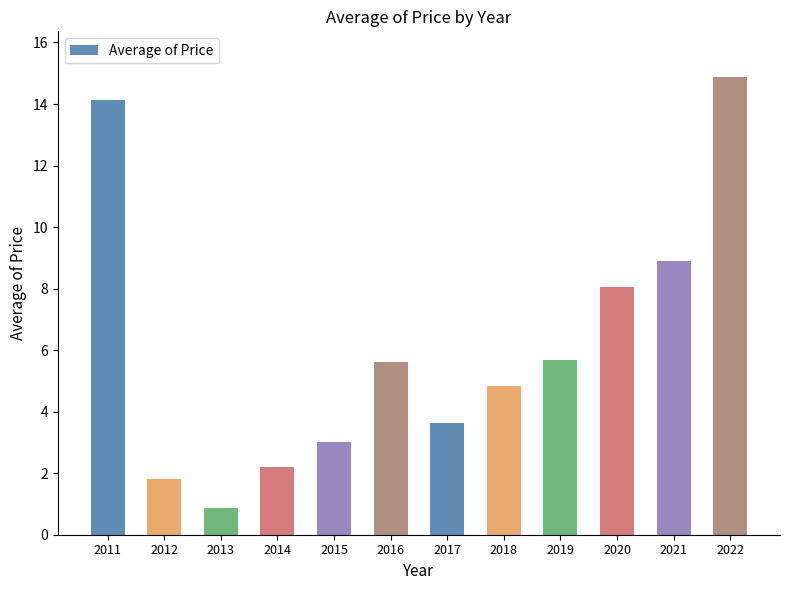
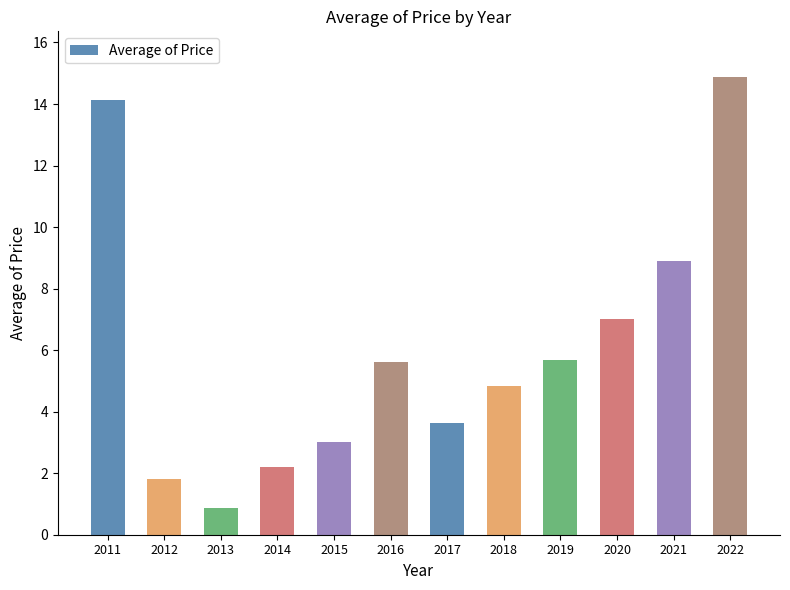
2020: 8.1 -> 7.0
